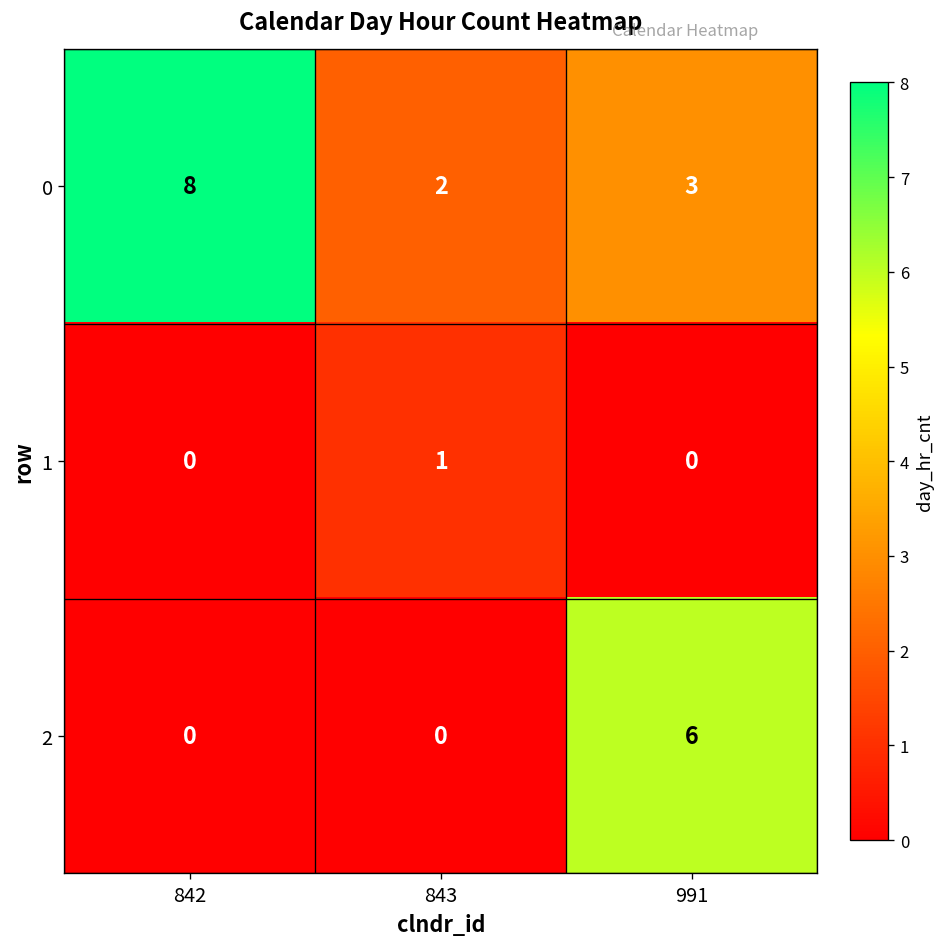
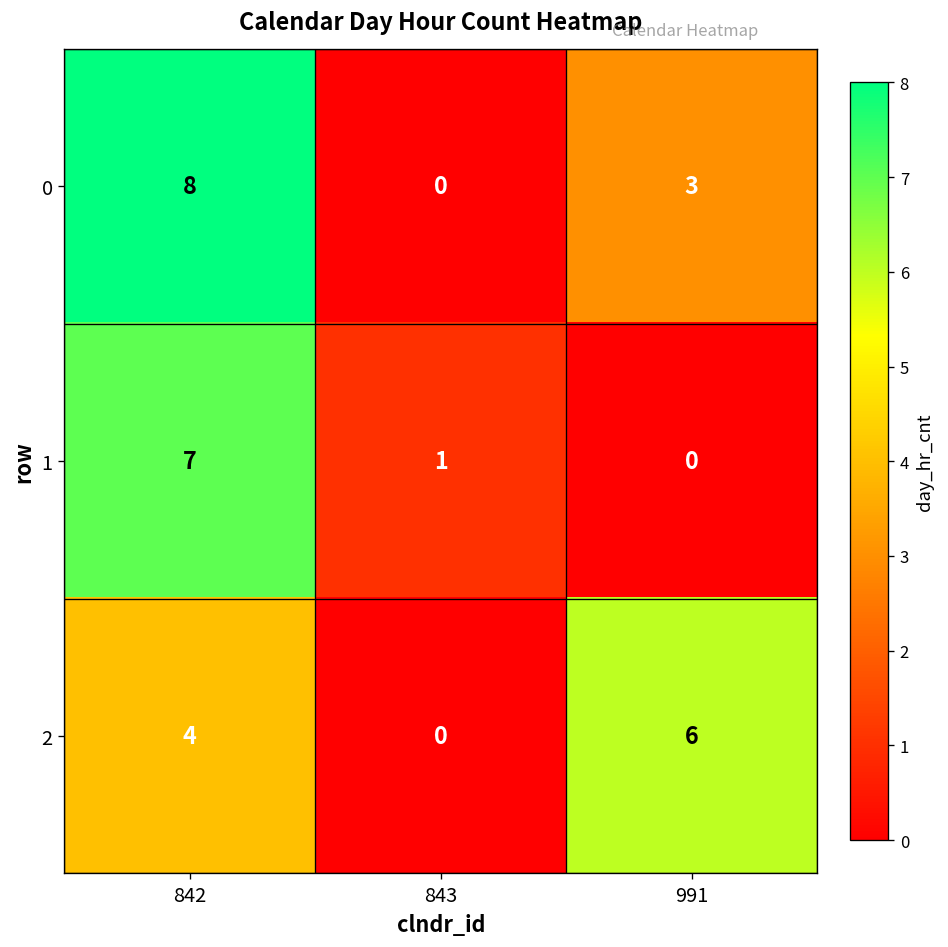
0, 843: 2 -> 0
1, 842: 0 -> 7
2, 842: 0 -> 4
